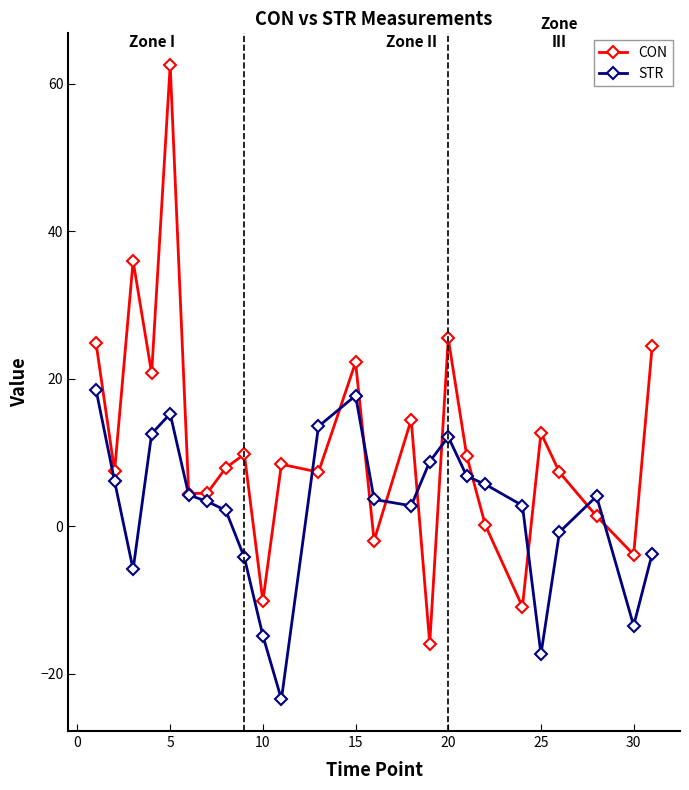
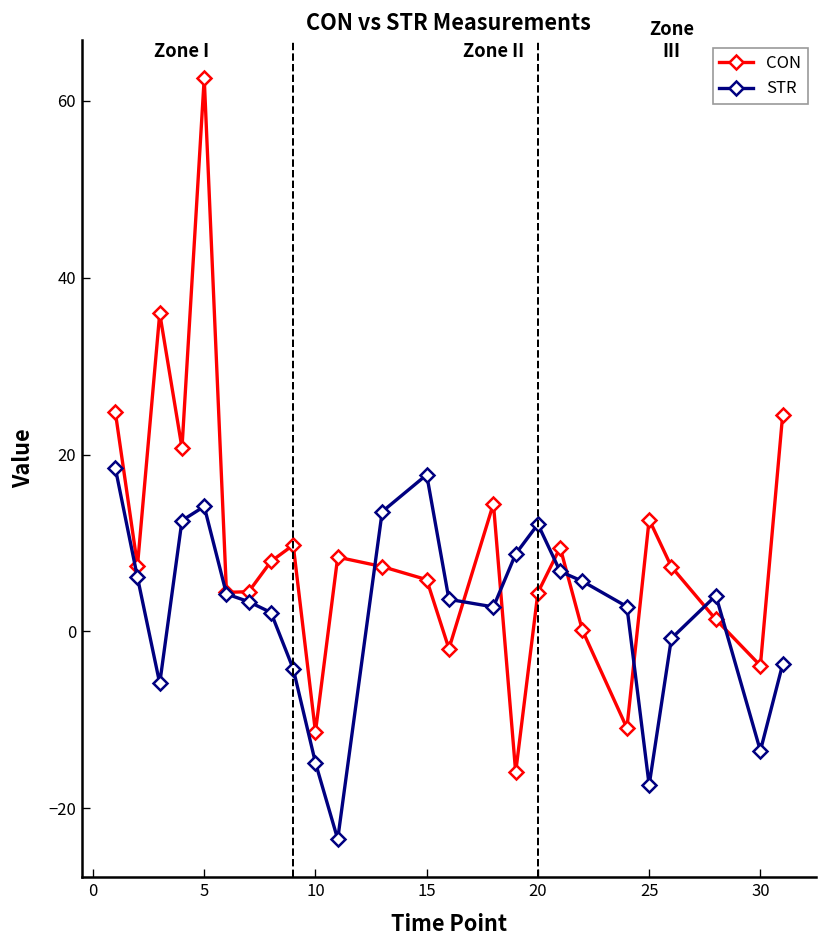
STR, 5: 15 -> 14
CON, 10: -10 -> -11
CON, 15: 22 -> 6
CON, 20: 25 -> 4
